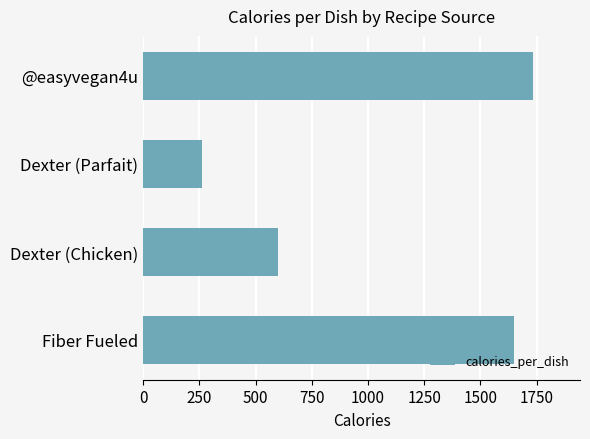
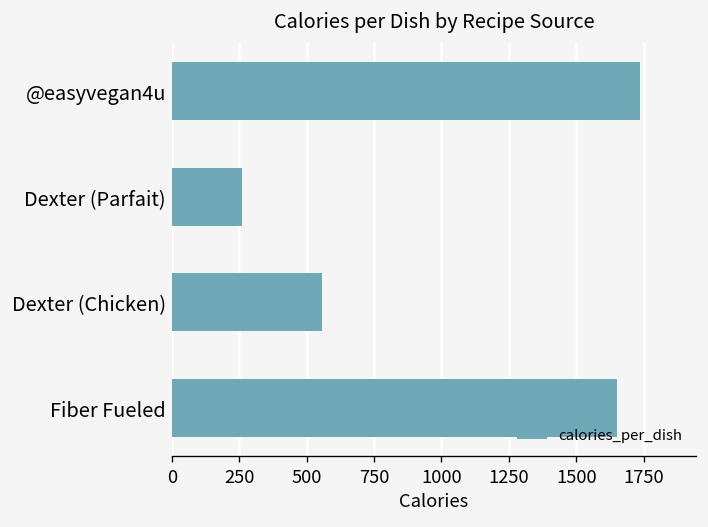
Dexter (Chicken): 600 -> 560
